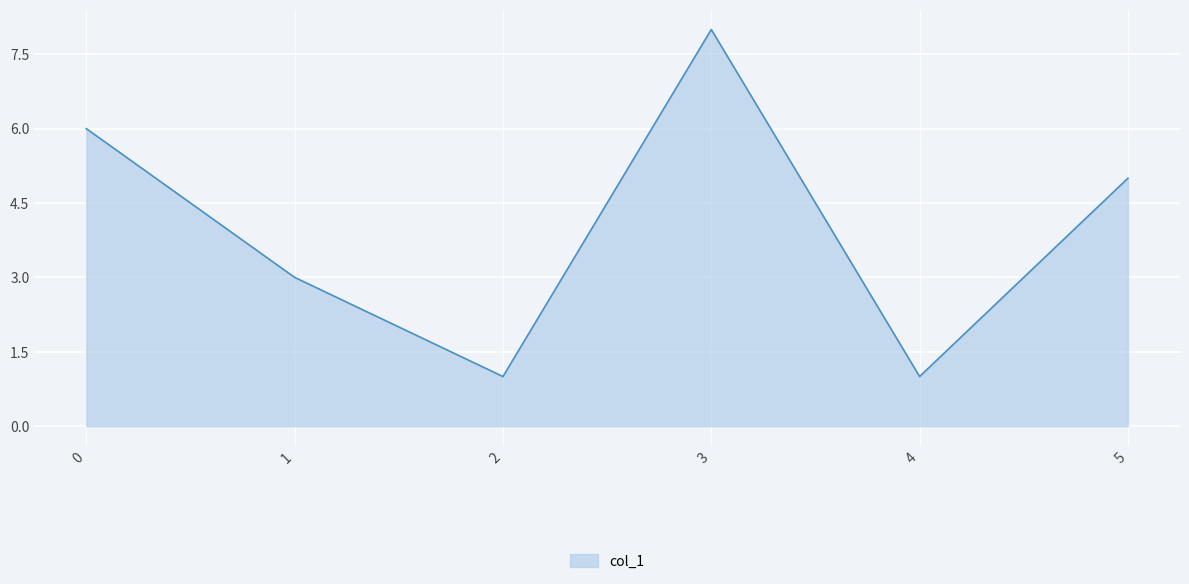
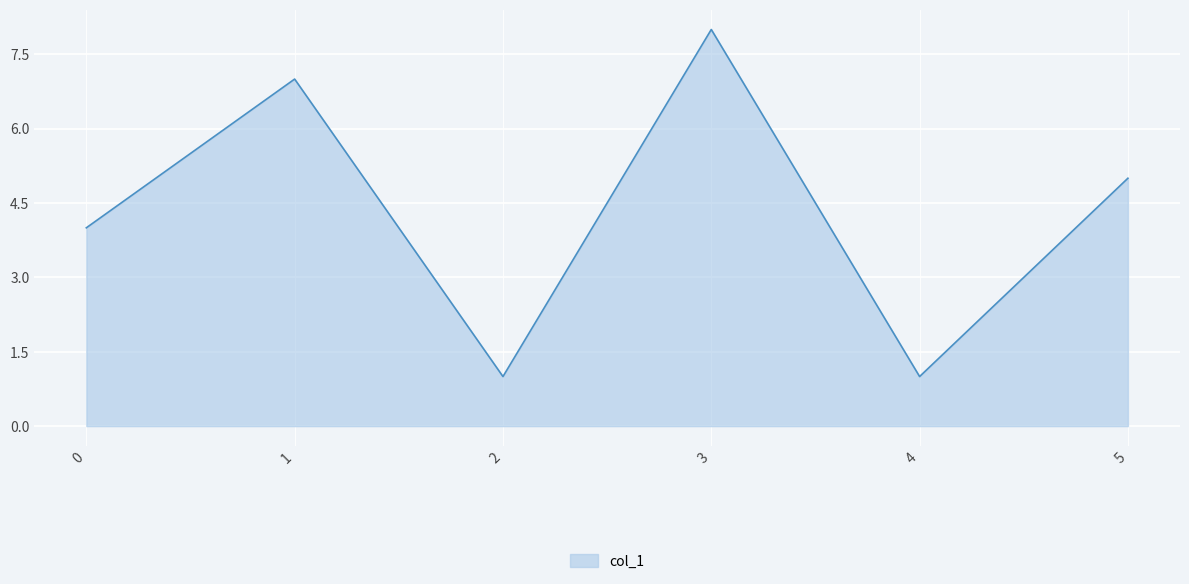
0: 6 -> 4
1: 3 -> 7
